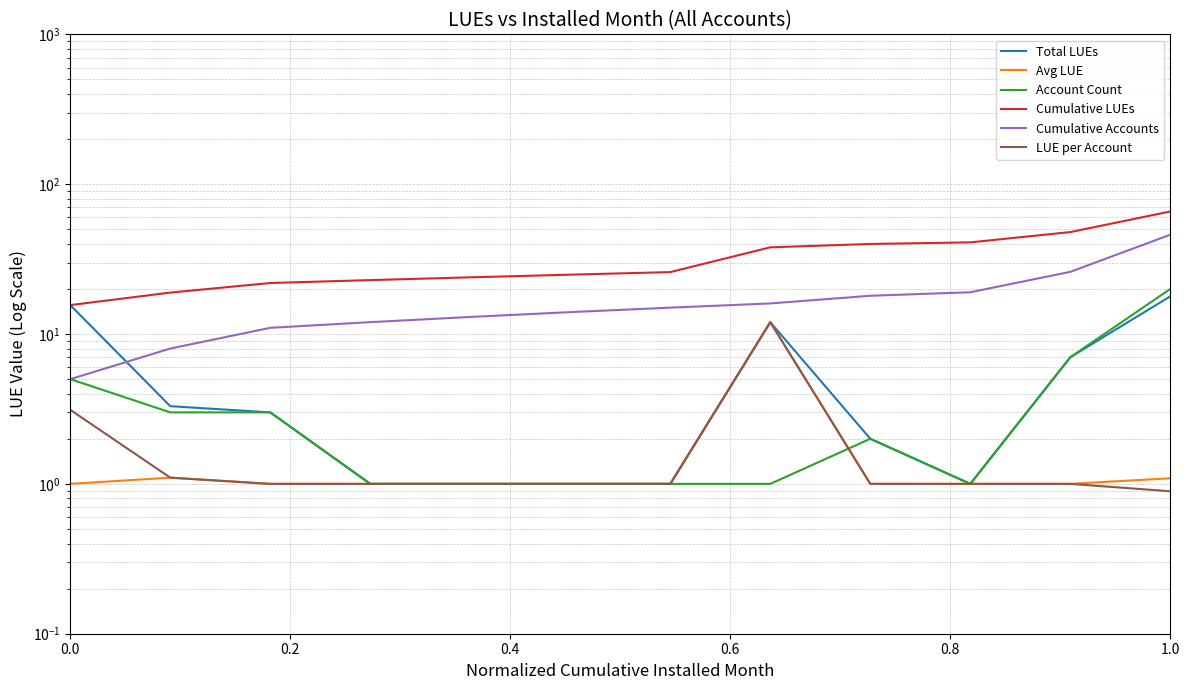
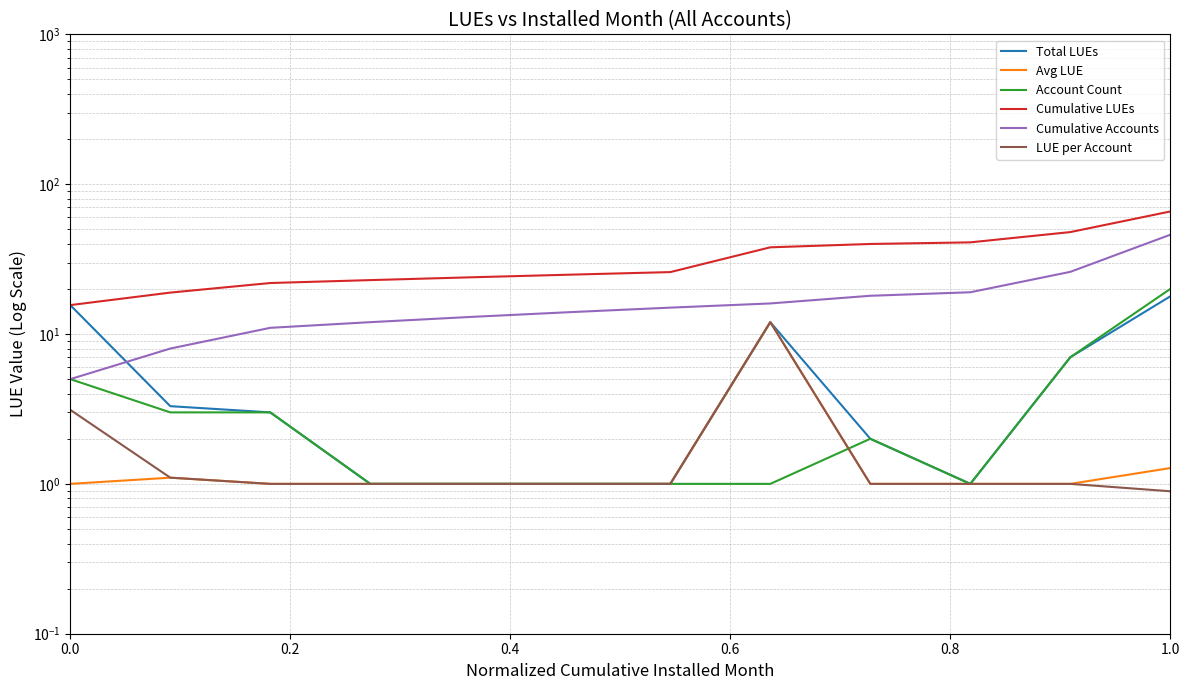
Avg LUE, 1.0: 1.1 -> 1.3
